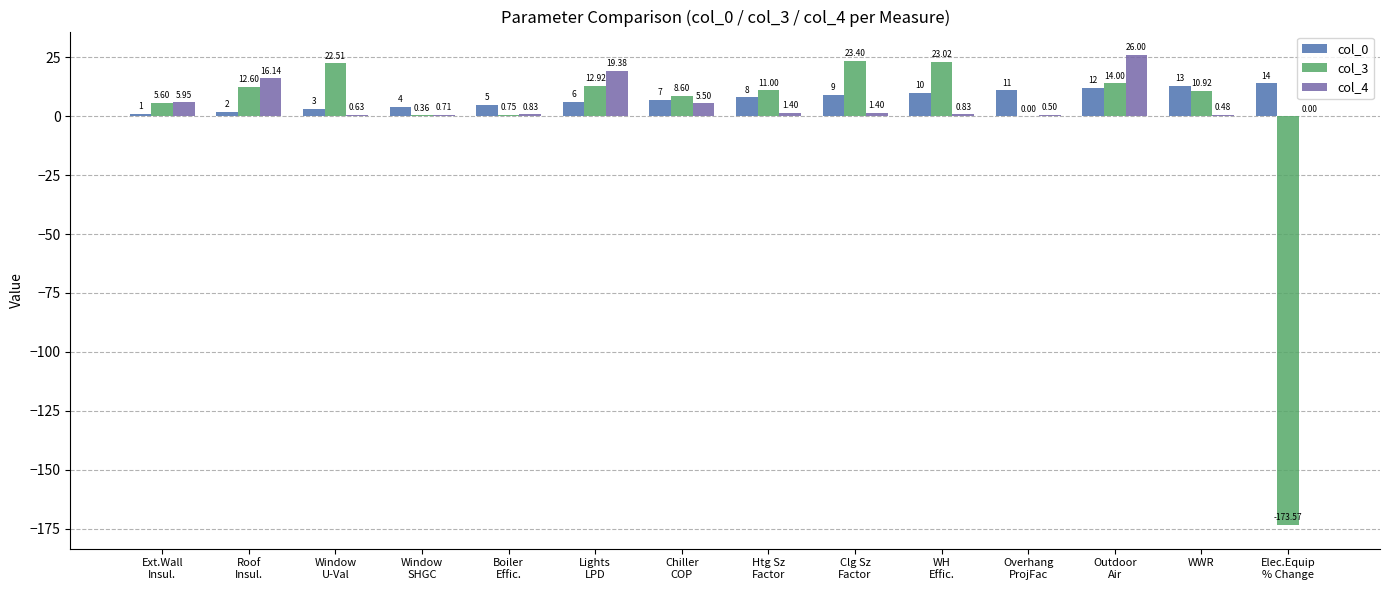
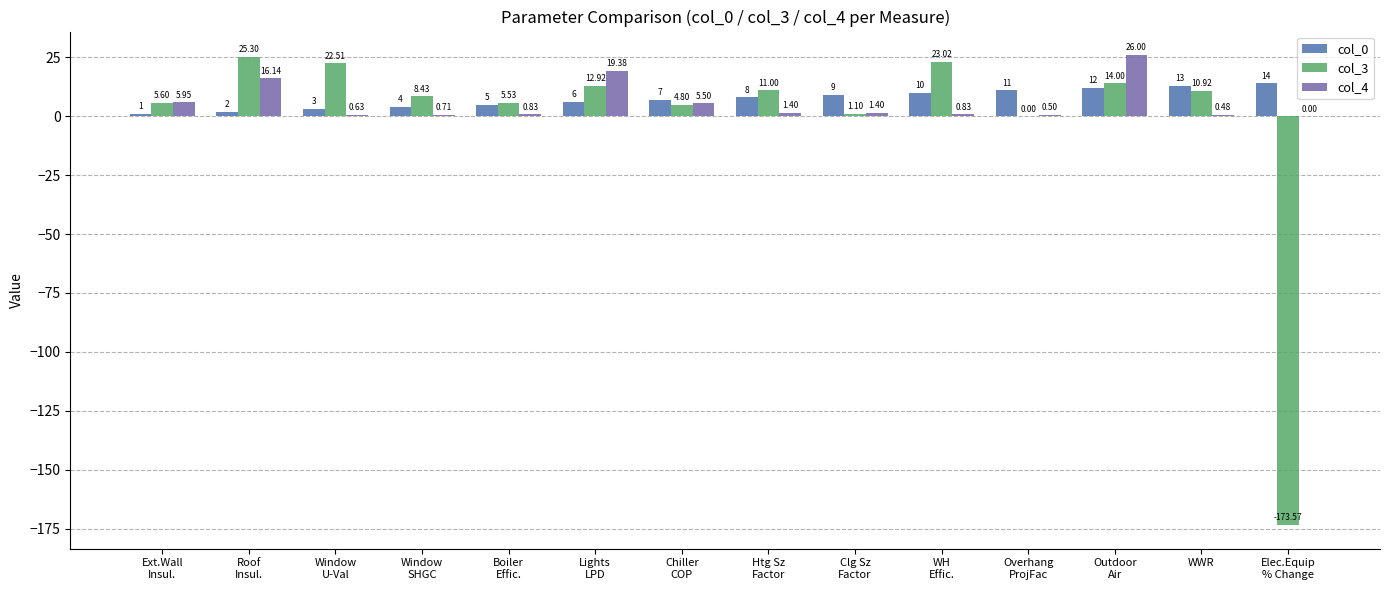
col_3, Roof Insul.: 12.60 -> 25.30
col_3, Window SHGC: 0.36 -> 8.43
col_3, Boiler Effic.: 0.75 -> 5.53
col_3, Chiller COP: 8.60 -> 4.80
col_3, Clg Sz Factor: 23.40 -> 1.10
